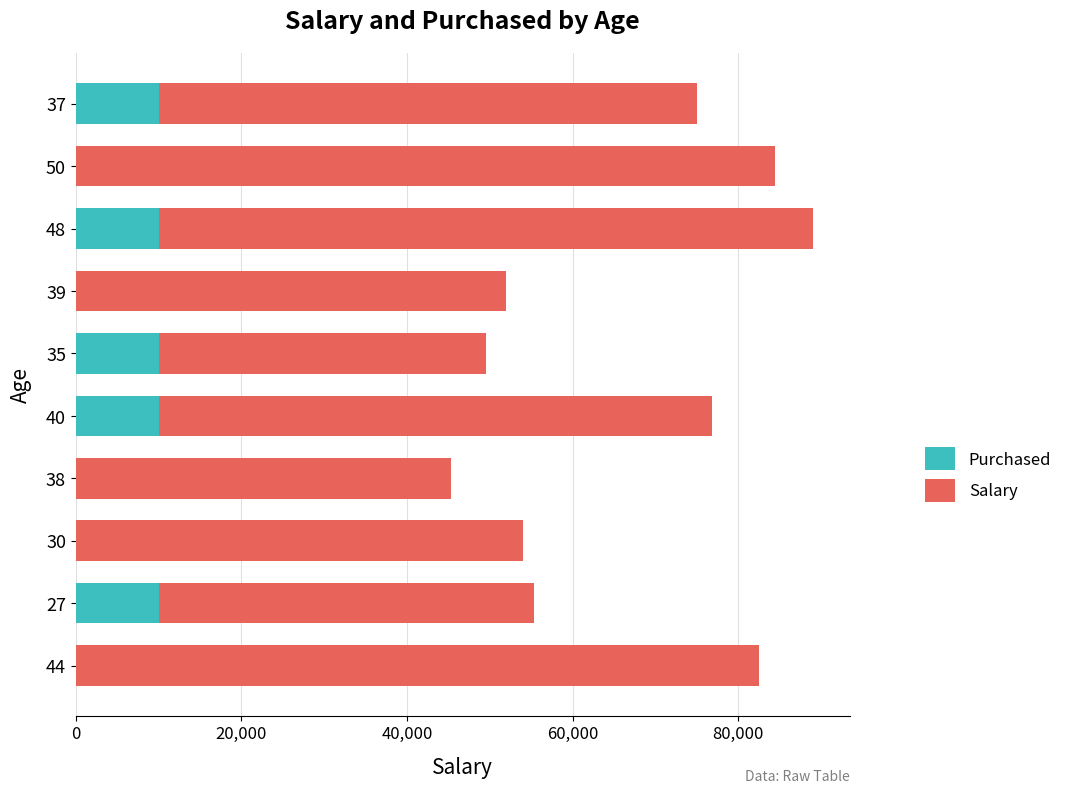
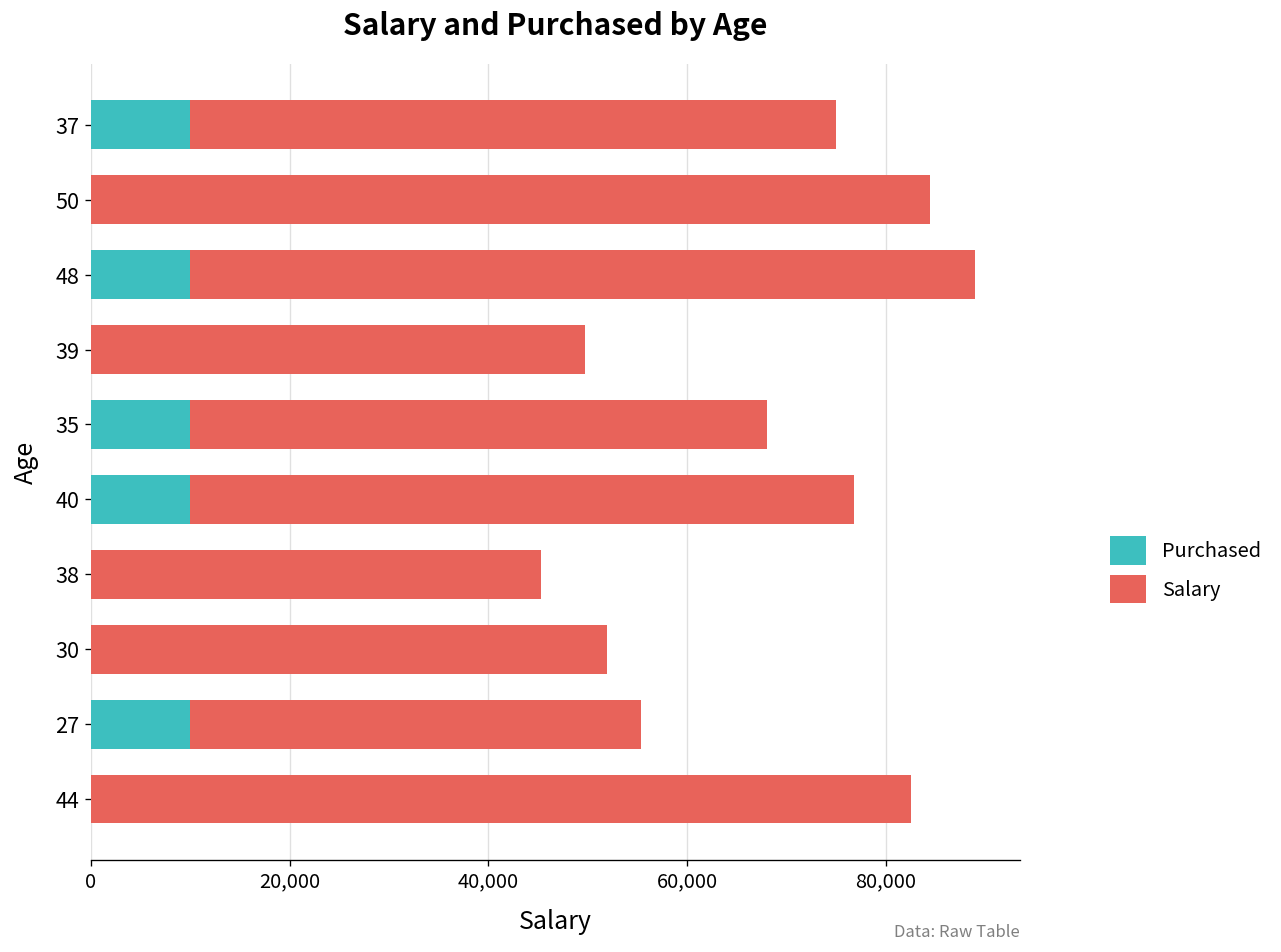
Salary, 39: 52,000 -> 50,000
Salary, 35: 39,000 -> 58,000
Salary, 30: 54,000 -> 52,000
